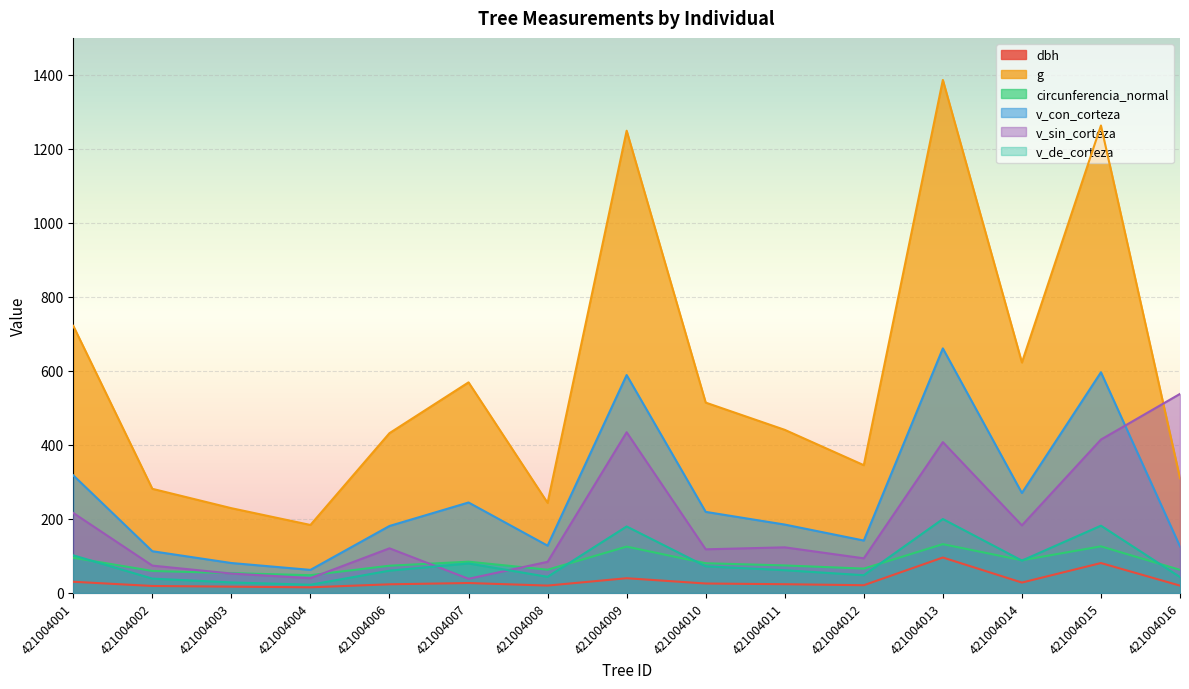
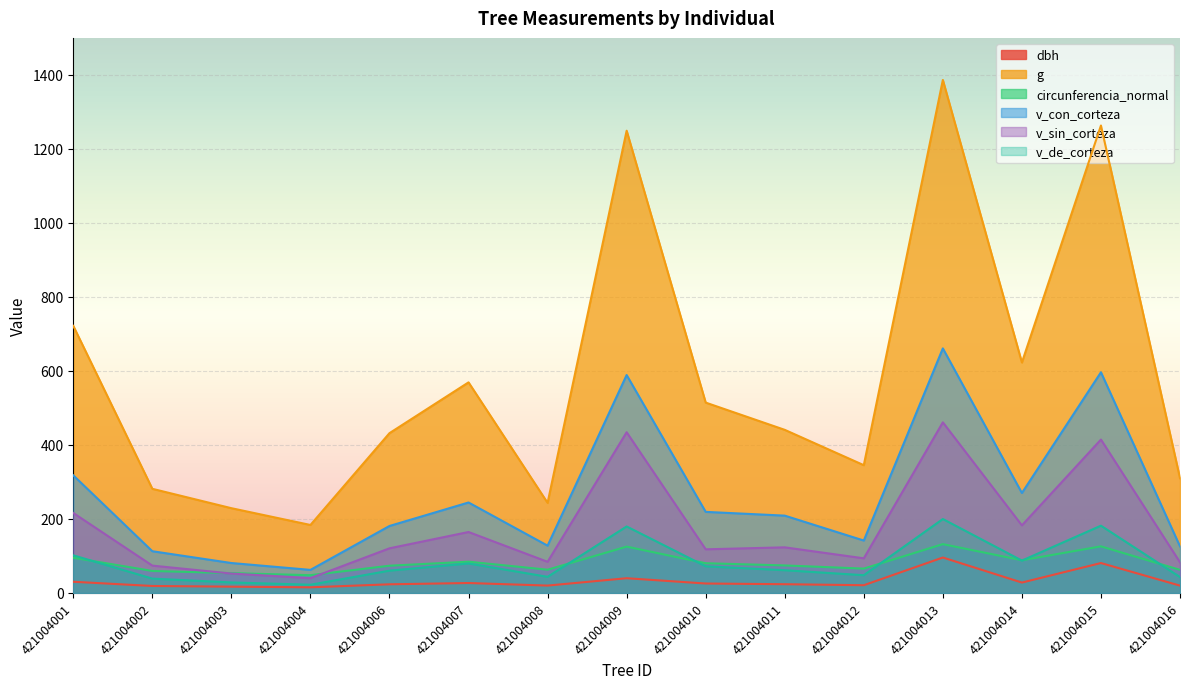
v_sin_corteza, 421004007: 40 -> 160
v_con_corteza, 421004011: 180 -> 210
v_sin_corteza, 421004013: 410 -> 460
v_sin_corteza, 421004016: 540 -> 80
